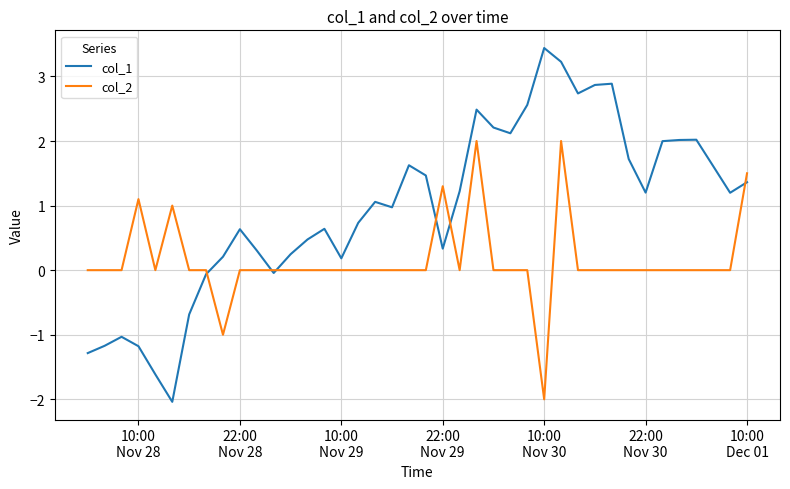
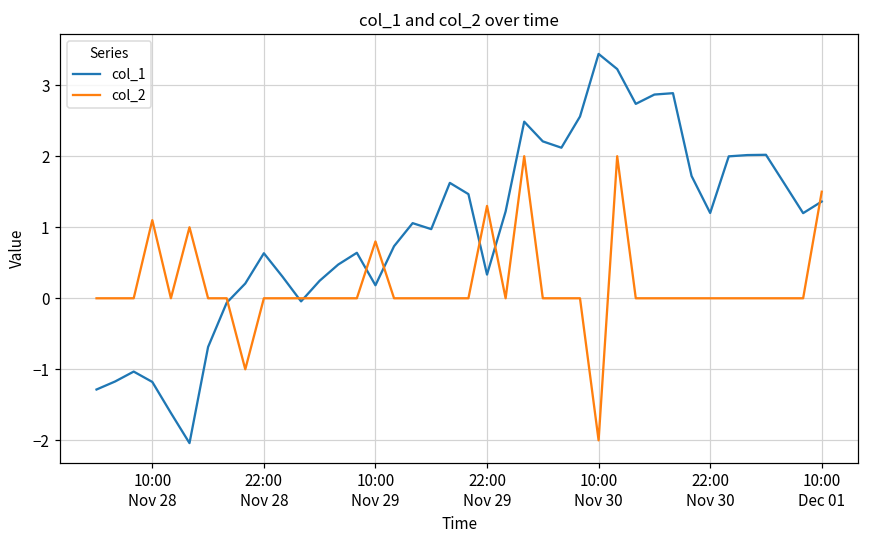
col_2, 10:00 Nov 29: 0.0 -> 0.8
